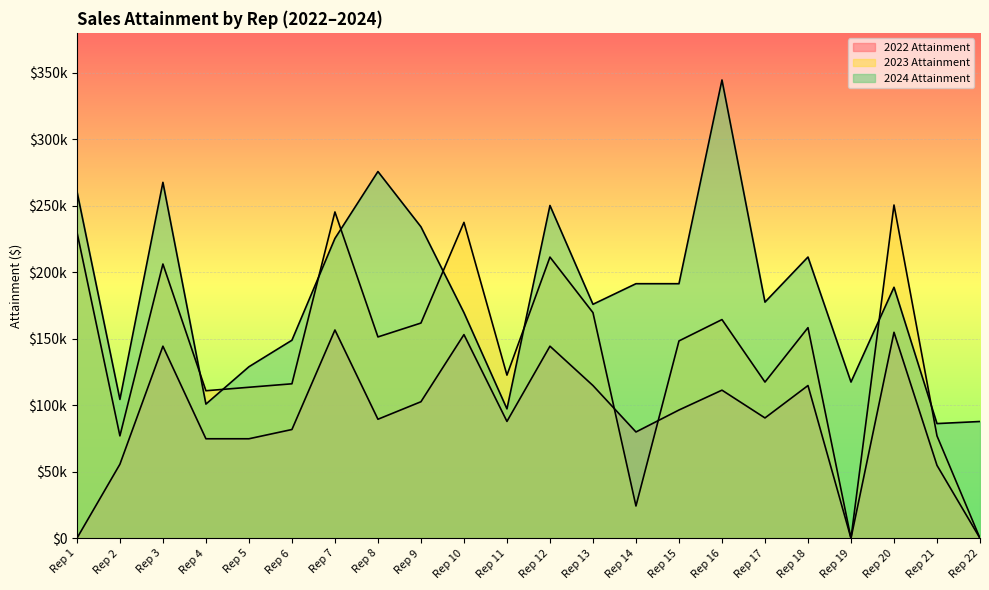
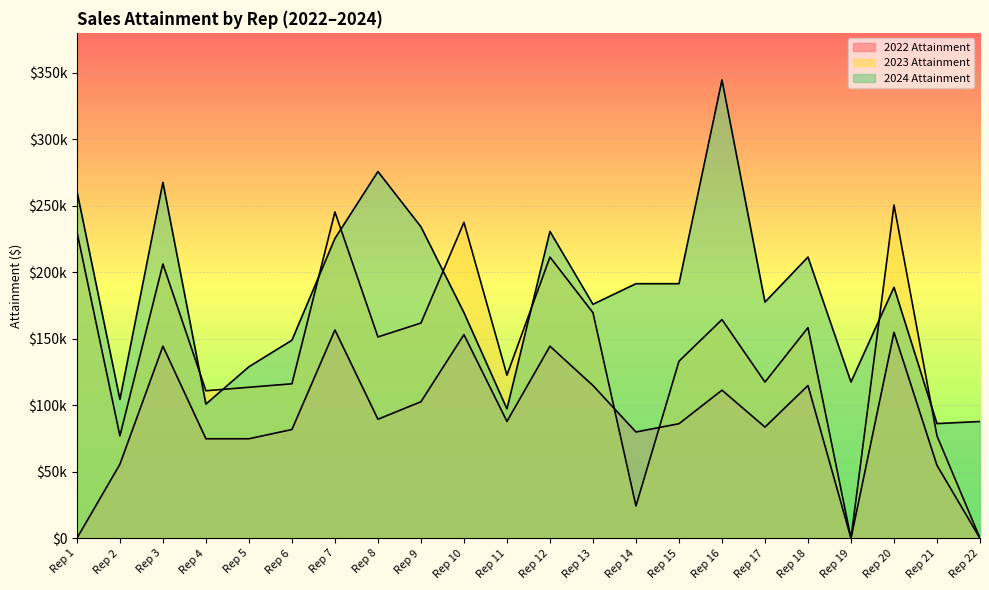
2024 Attainment, Rep 12: $250000 -> $231000
2022 Attainment, Rep 15: $96000 -> $86000
2023 Attainment, Rep 15: $148000 -> $133000
2022 Attainment, Rep 17: $90000 -> $84000
